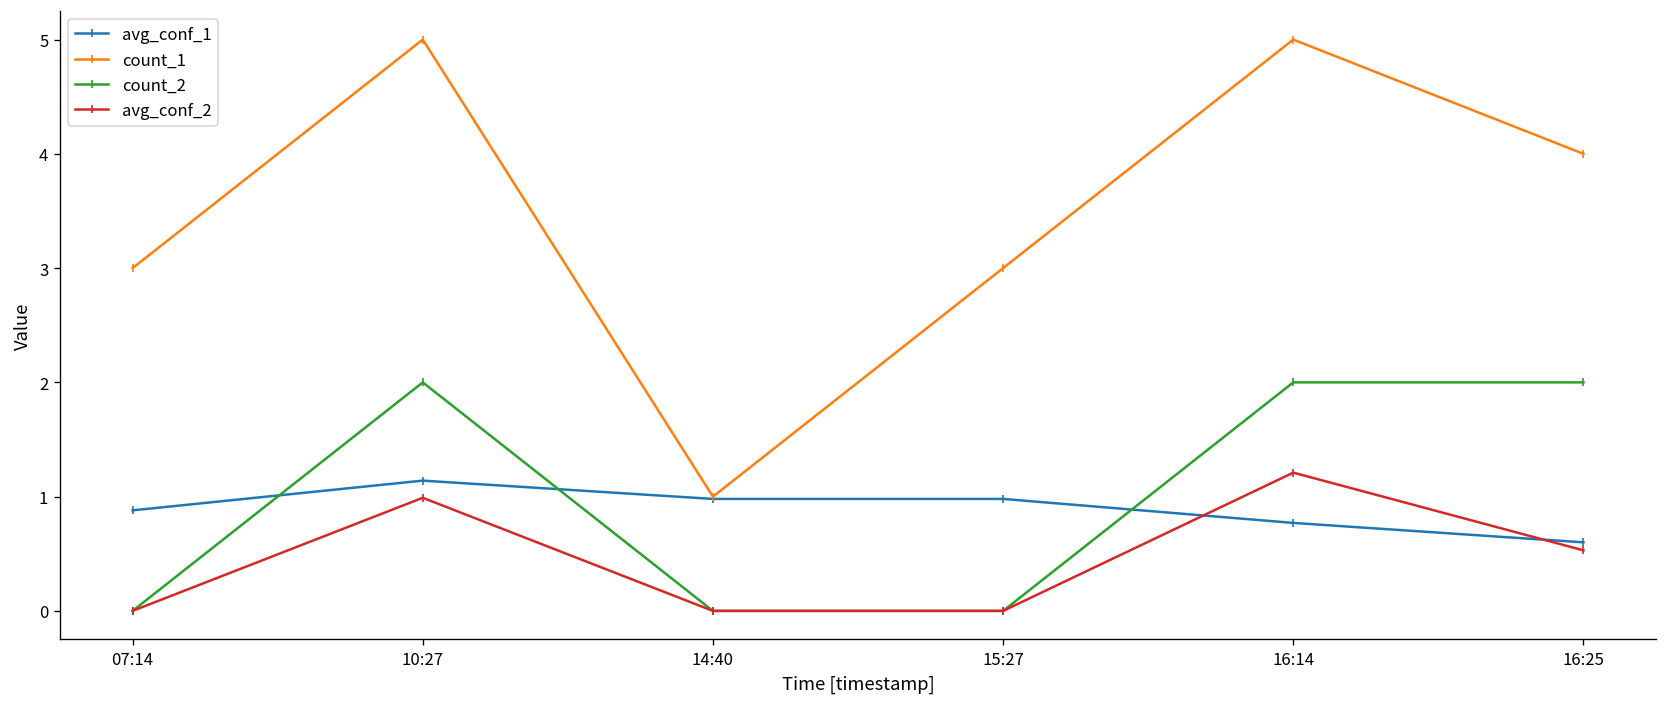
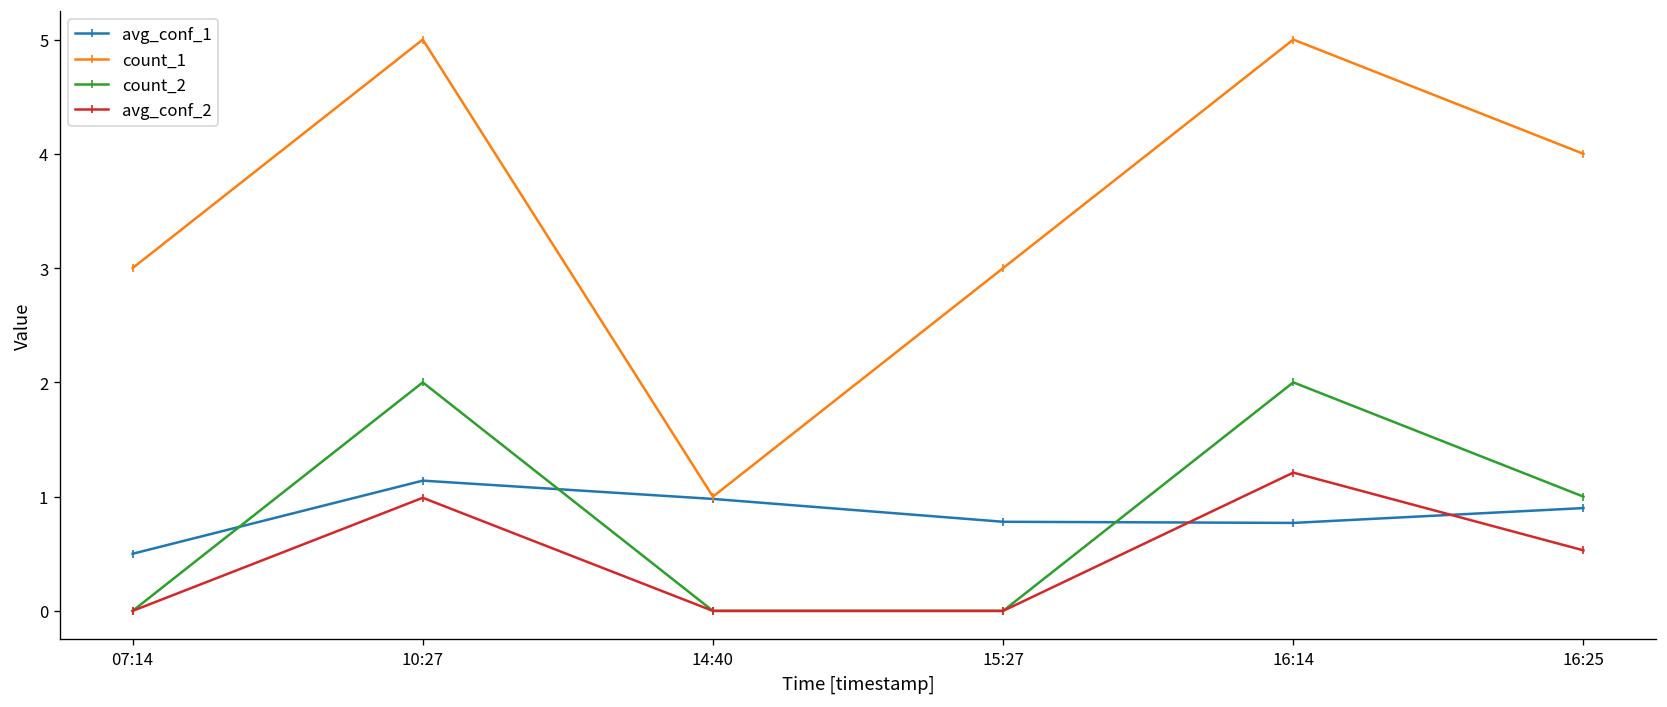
avg_conf_1, 07:14: 0.9 -> 0.5
avg_conf_1, 15:27: 1.0 -> 0.8
avg_conf_1, 16:25: 0.6 -> 0.9
count_2, 16:25: 2 -> 1
